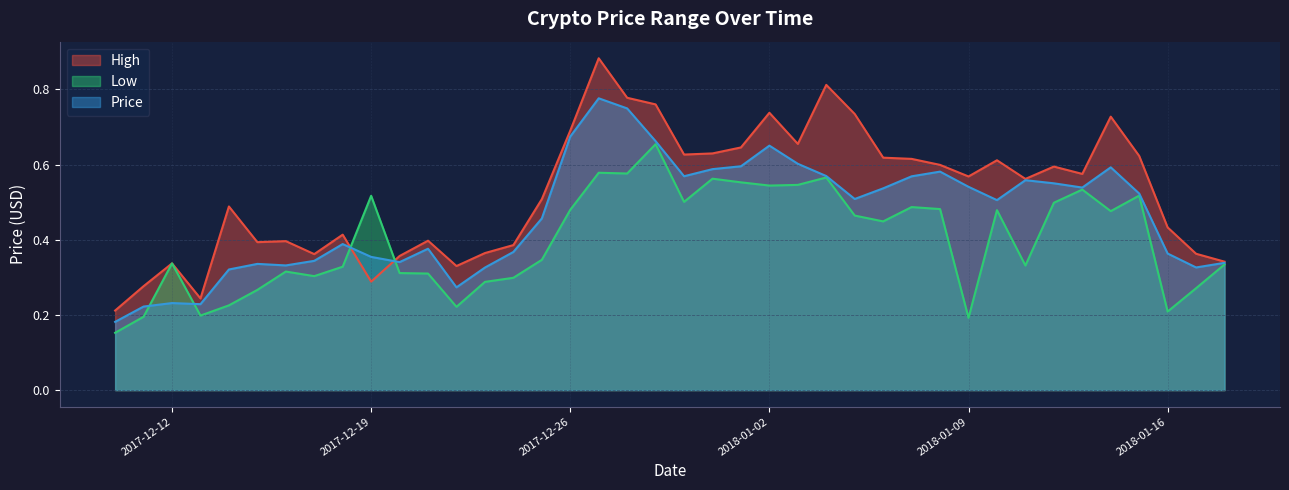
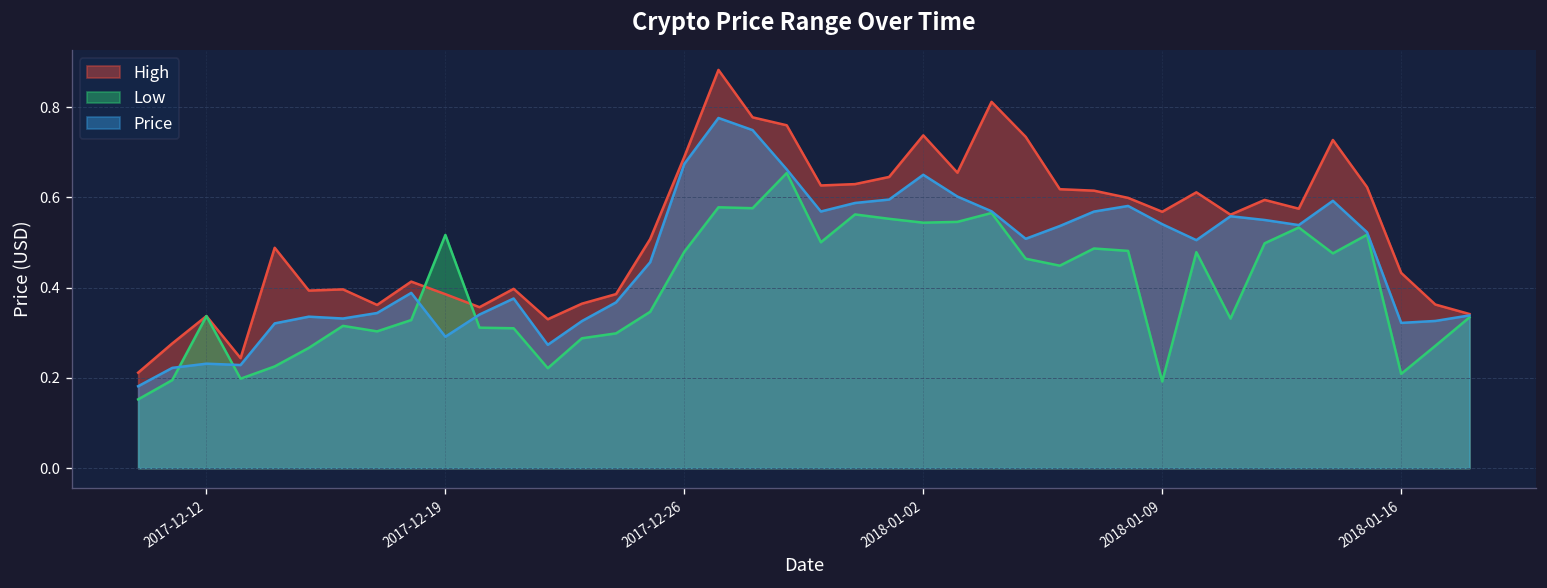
High, 2017-12-19: 0.29 -> 0.39
Price, 2017-12-19: 0.35 -> 0.29
Price, 2018-01-16: 0.36 -> 0.32
